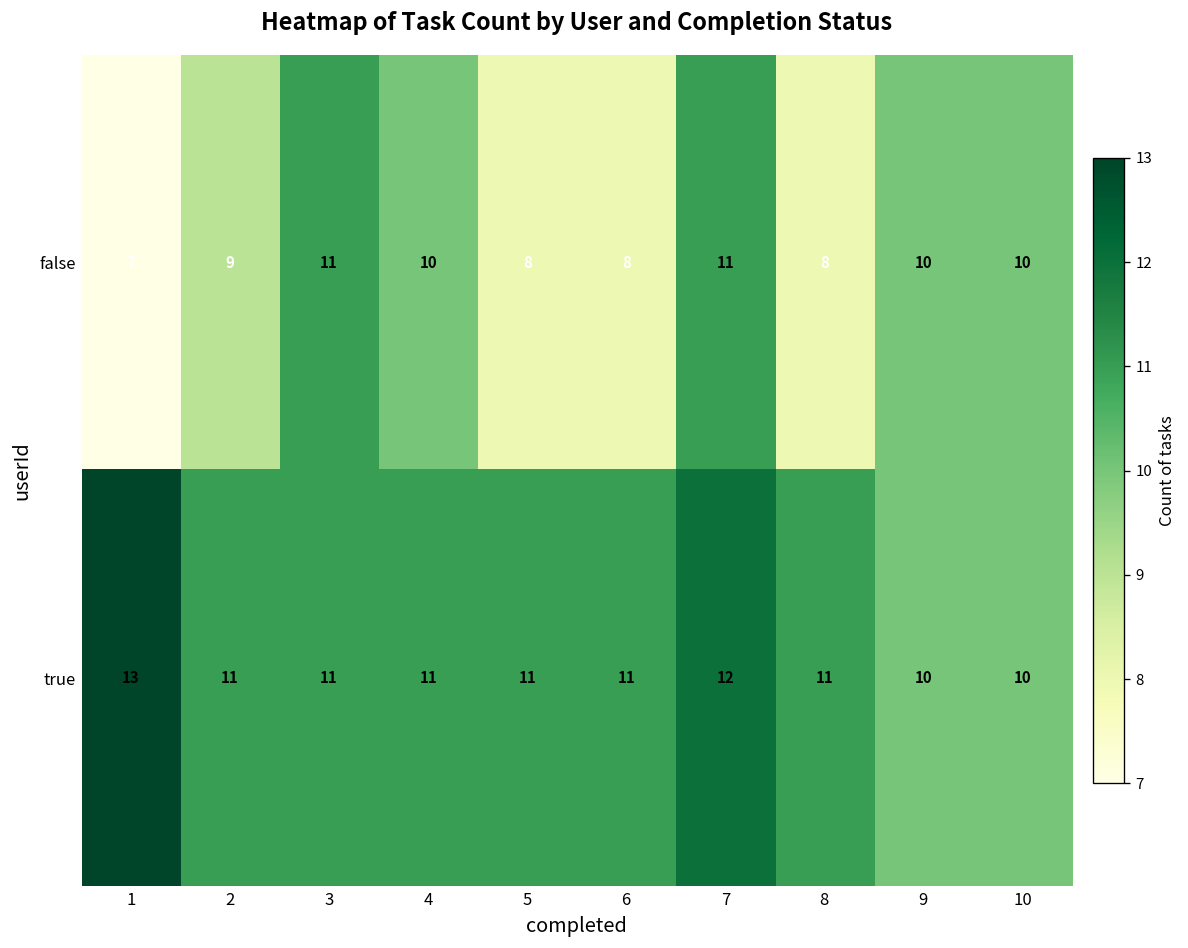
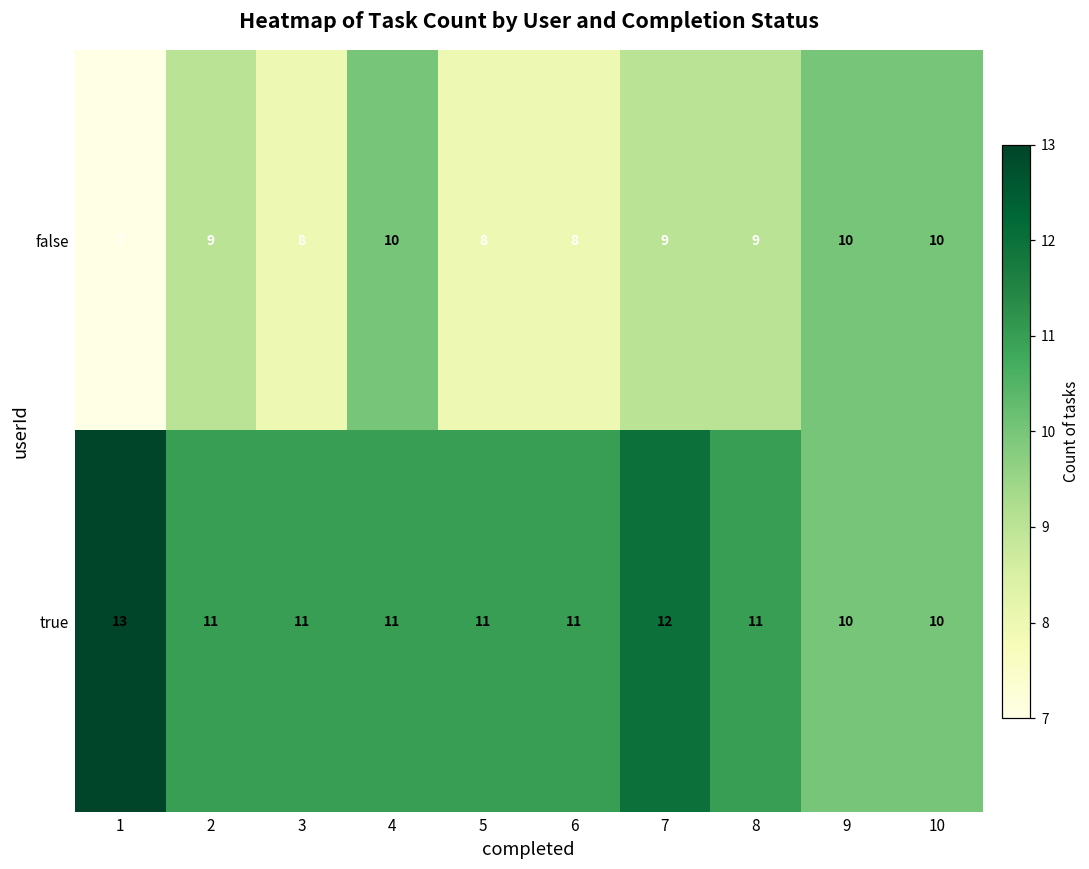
false, 3: 11 -> 8
false, 7: 11 -> 9
false, 8: 8 -> 9
